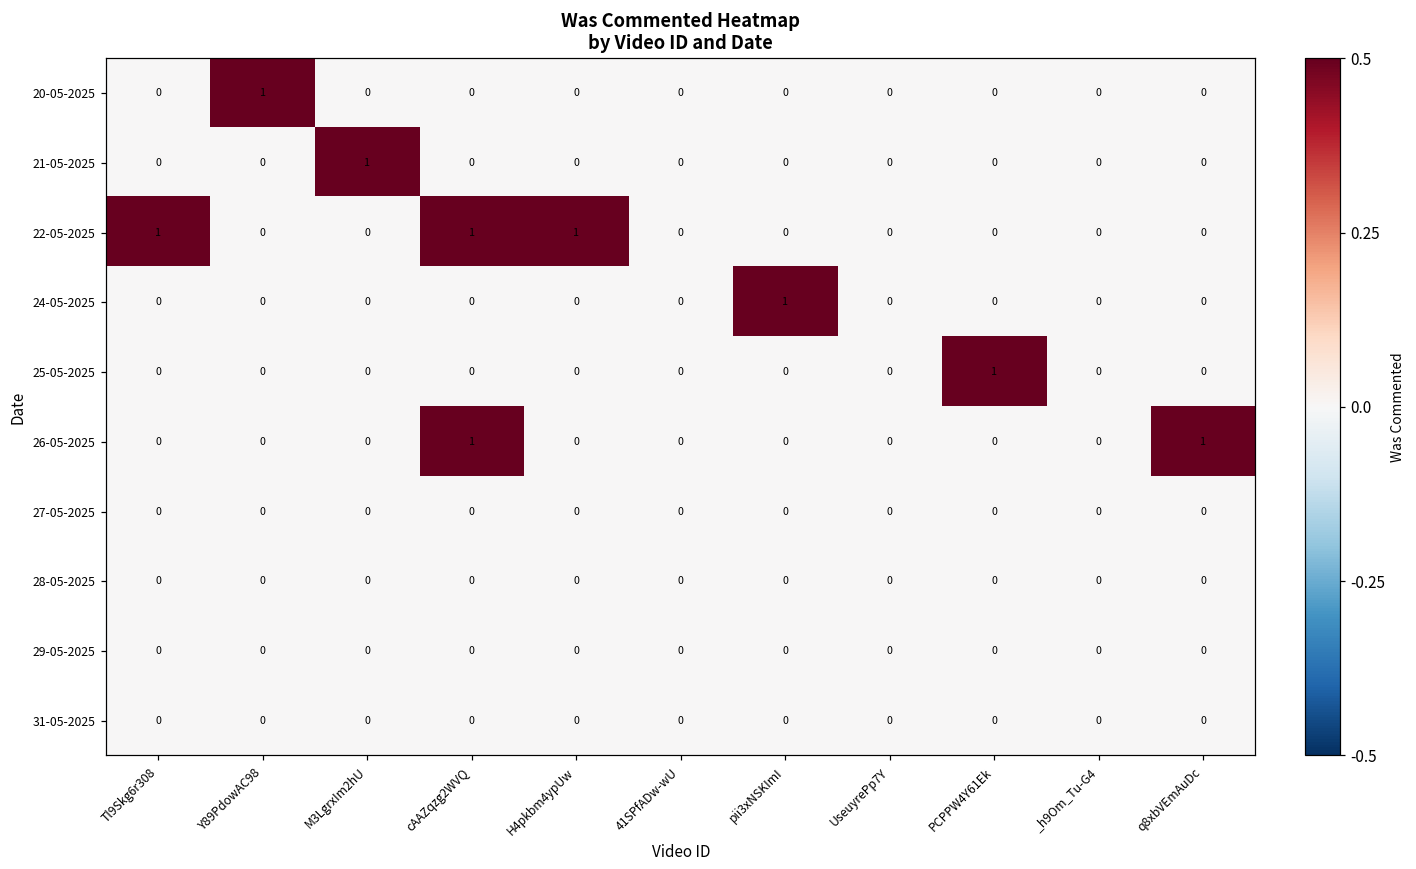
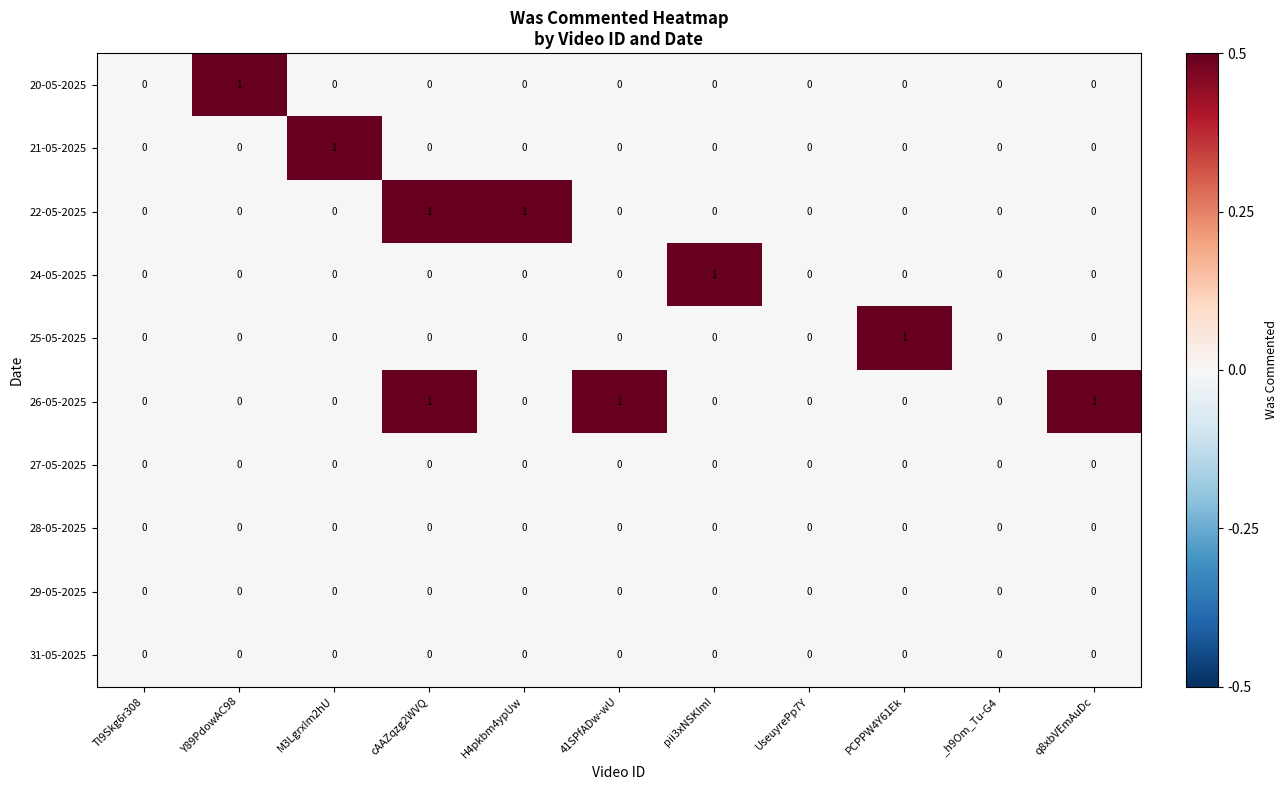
22-05-2025, Tl9Skg6r308: 1 -> 0
26-05-2025, 41SPfADw-wU: 0 -> 1
